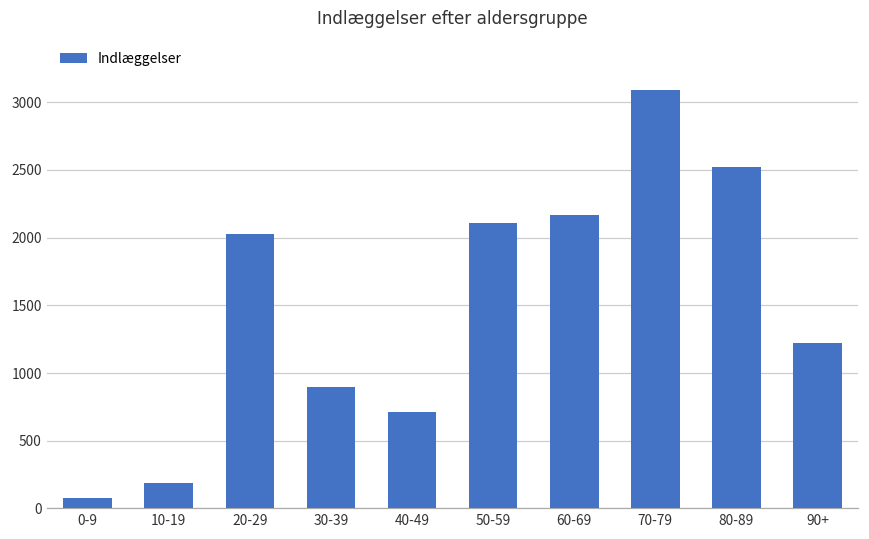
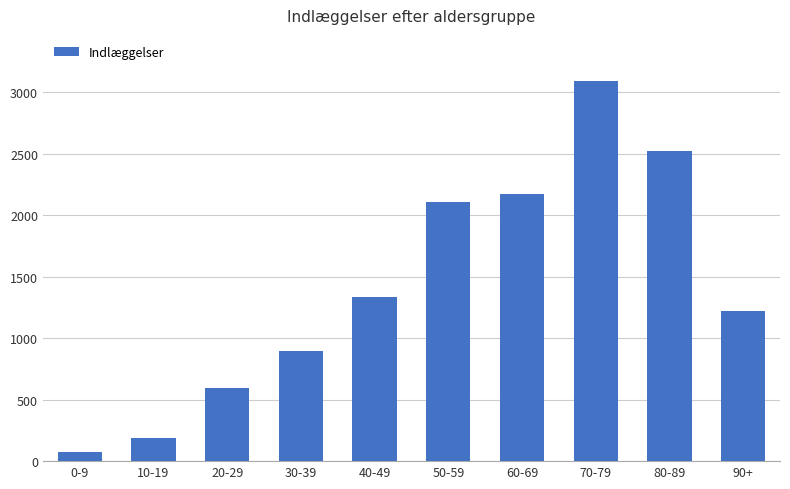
20-29: 2020 -> 590
40-49: 710 -> 1330
